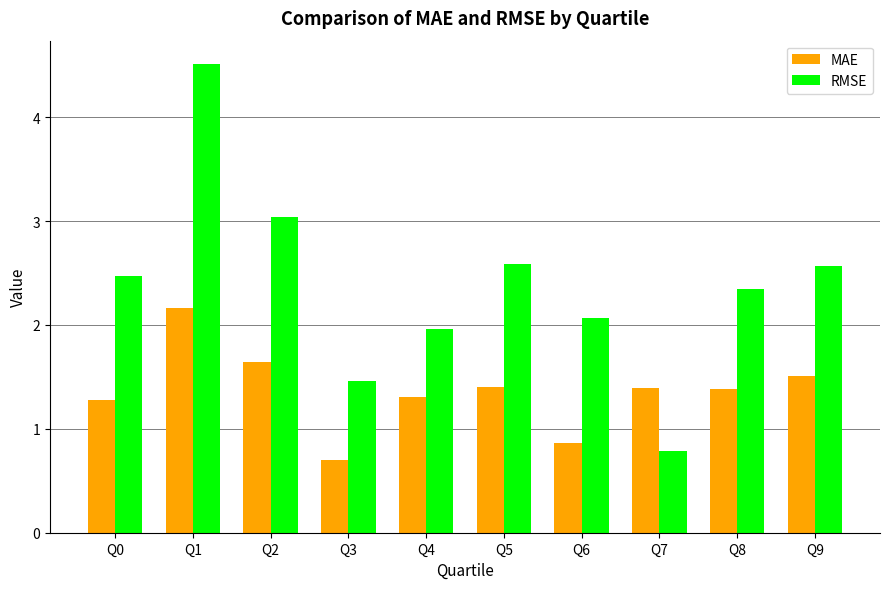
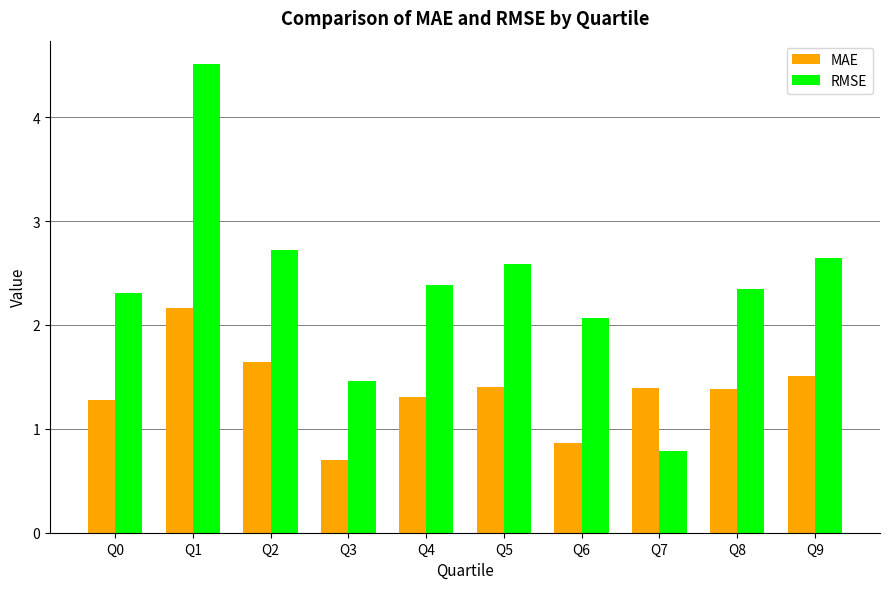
RMSE, Q0: 2.47 -> 2.30
RMSE, Q2: 3.04 -> 2.73
RMSE, Q4: 1.96 -> 2.38
RMSE, Q9: 2.57 -> 2.65
